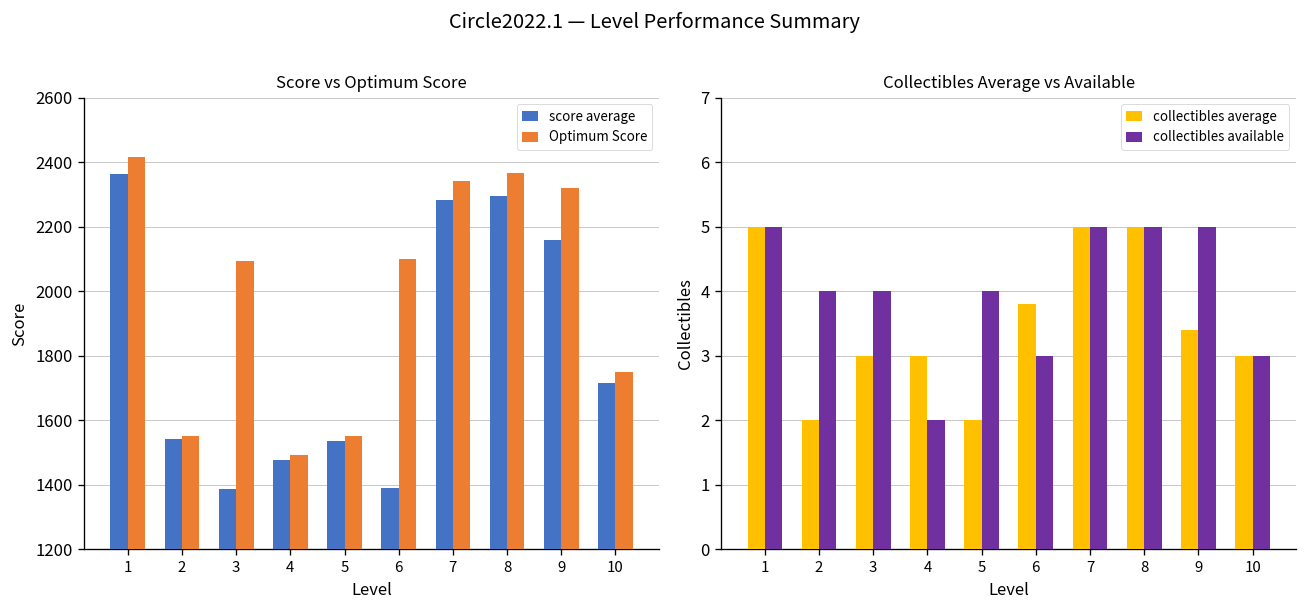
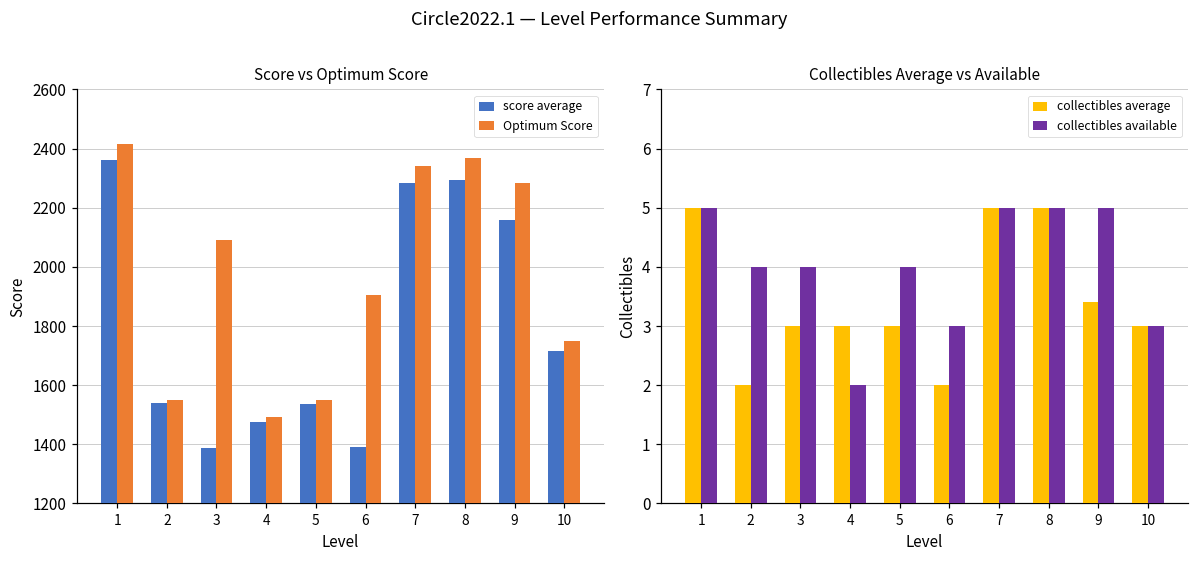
Score vs Optimum Score, Optimum Score, 6: 2100 -> 1910
Score vs Optimum Score, Optimum Score, 9: 2320 -> 2280
Collectibles Average vs Available, collectibles average, 5: 2 -> 3
Collectibles Average vs Available, collectibles average, 6: 3.8 -> 2.0
